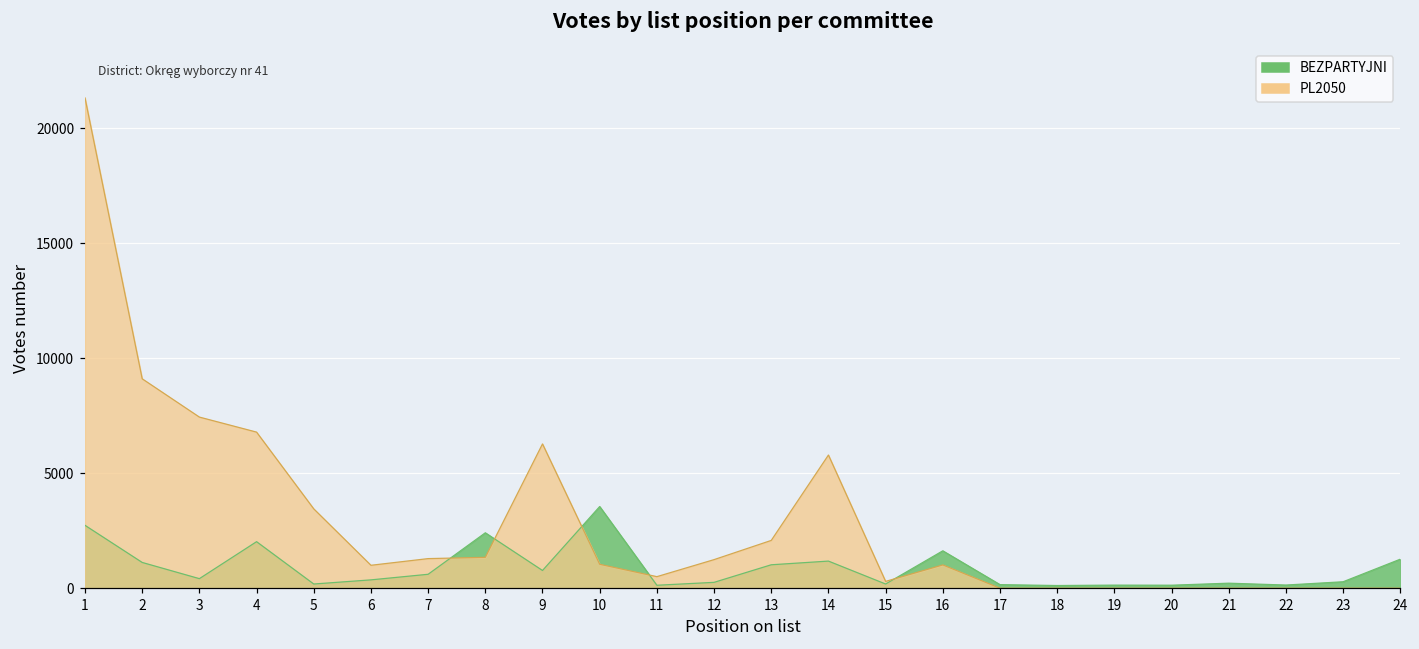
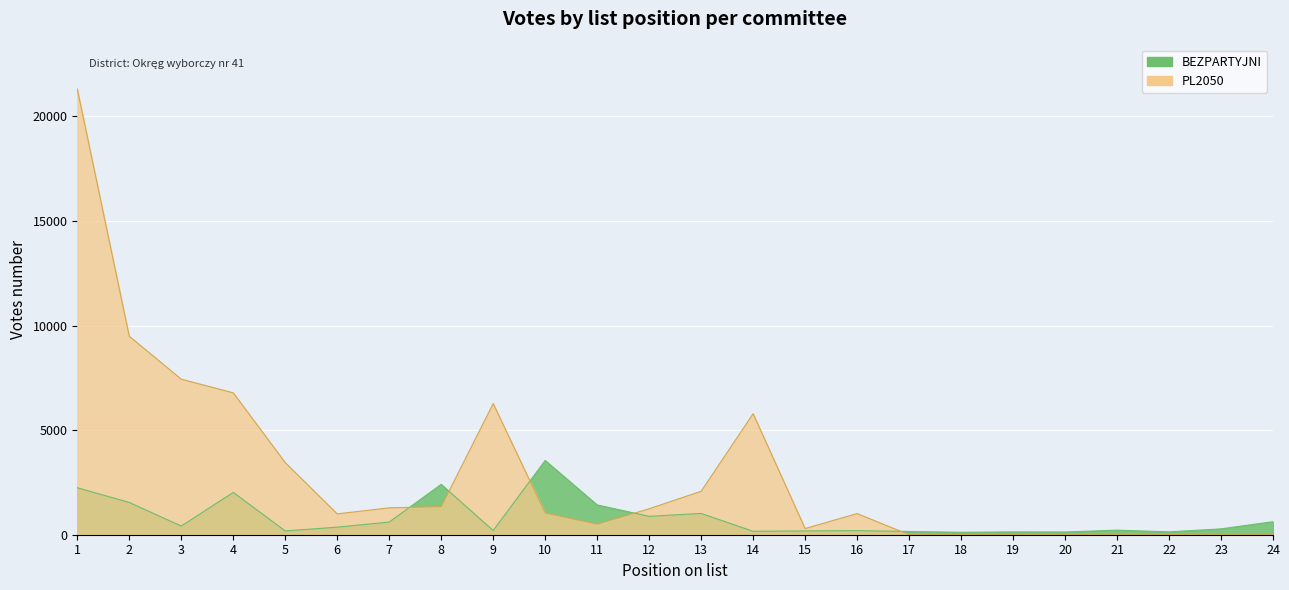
BEZPARTYJNI, 1: 2700 -> 2200
BEZPARTYJNI, 2: 1100 -> 1500
PL2050, 2: 9100 -> 9500
BEZPARTYJNI, 9: 800 -> 200
BEZPARTYJNI, 11: 100 -> 1400
BEZPARTYJNI, 12: 300 -> 900
BEZPARTYJNI, 14: 1200 -> 200
BEZPARTYJNI, 16: 1600 -> 200
BEZPARTYJNI, 24: 1300 -> 600
